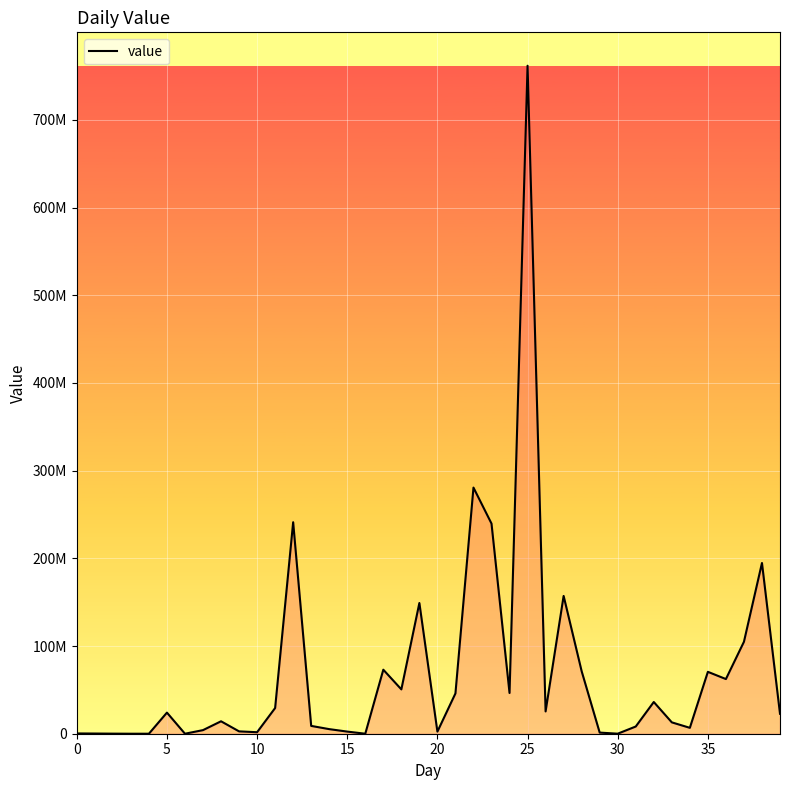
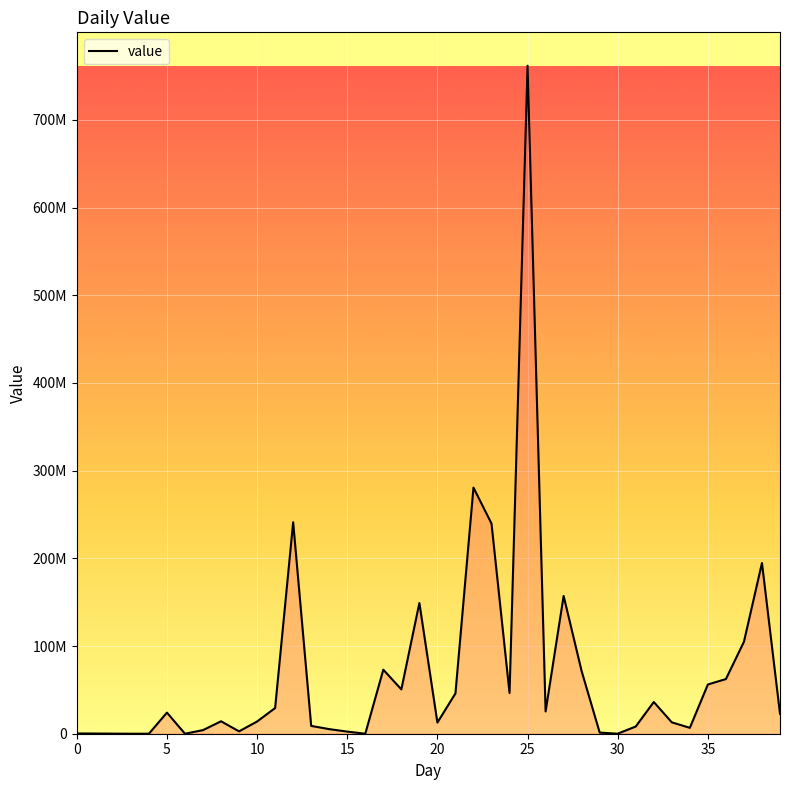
10: 0 -> 10000000
20: 0 -> 10000000
35: 70000000 -> 60000000
